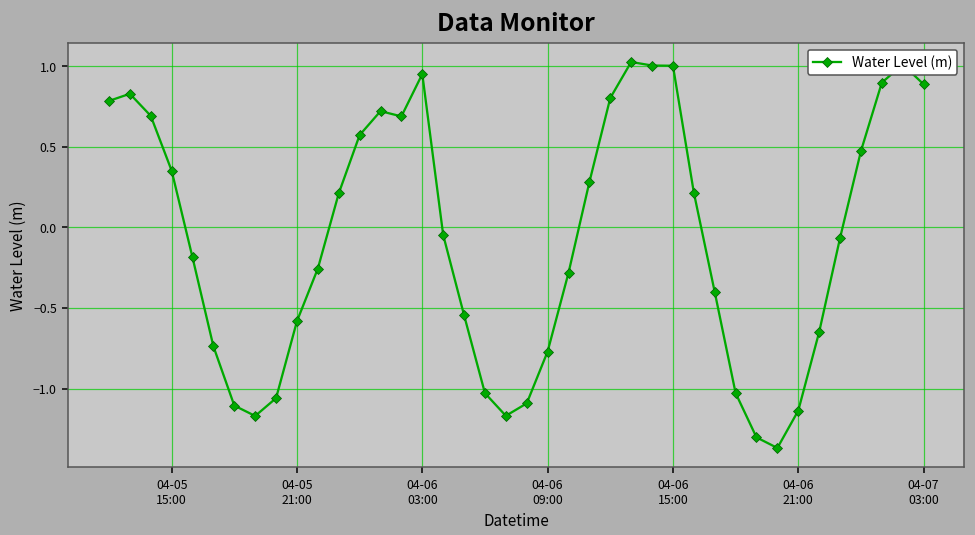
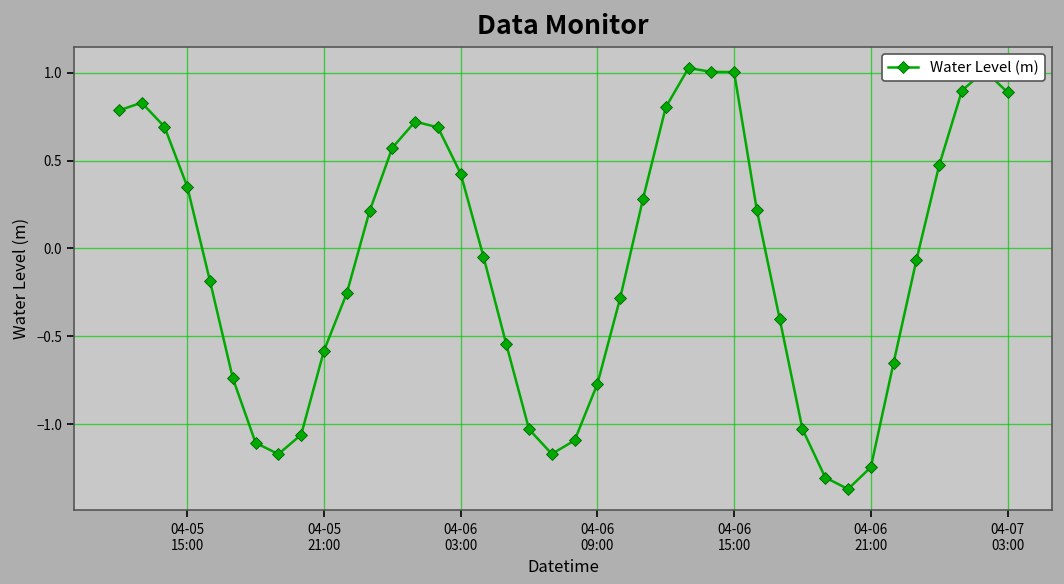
04-06 03:00: 0.95 -> 0.43
04-06 21:00: -1.14 -> -1.24
